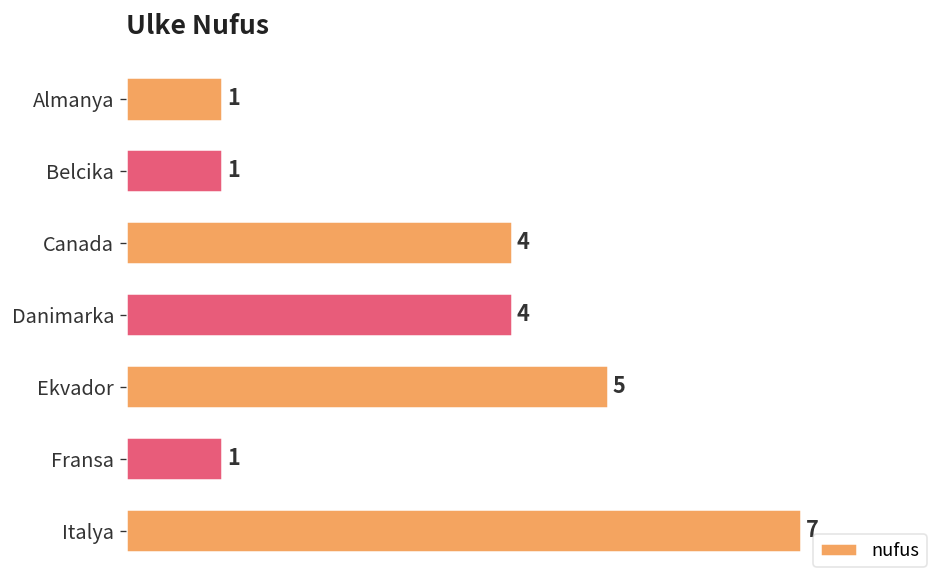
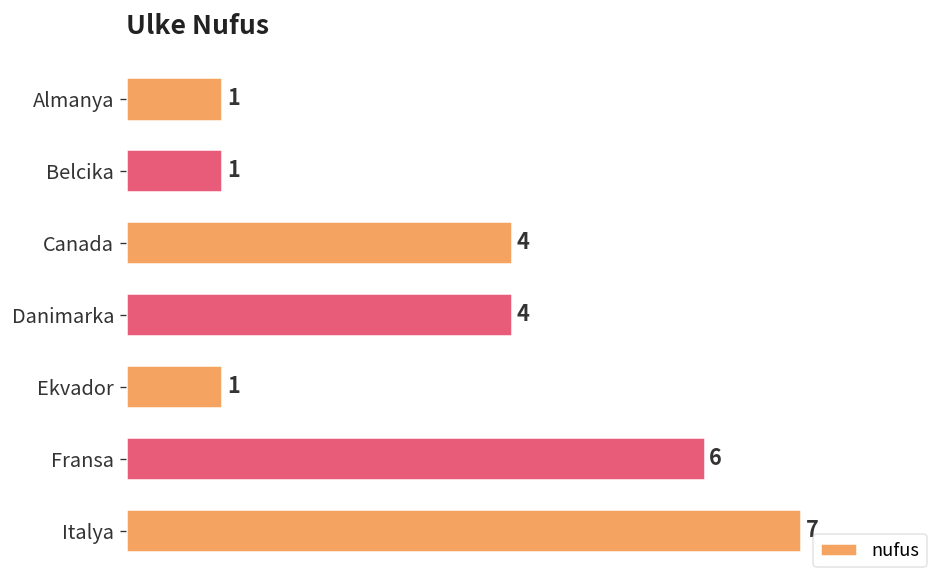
Ekvador: 5 -> 1
Fransa: 1 -> 6
